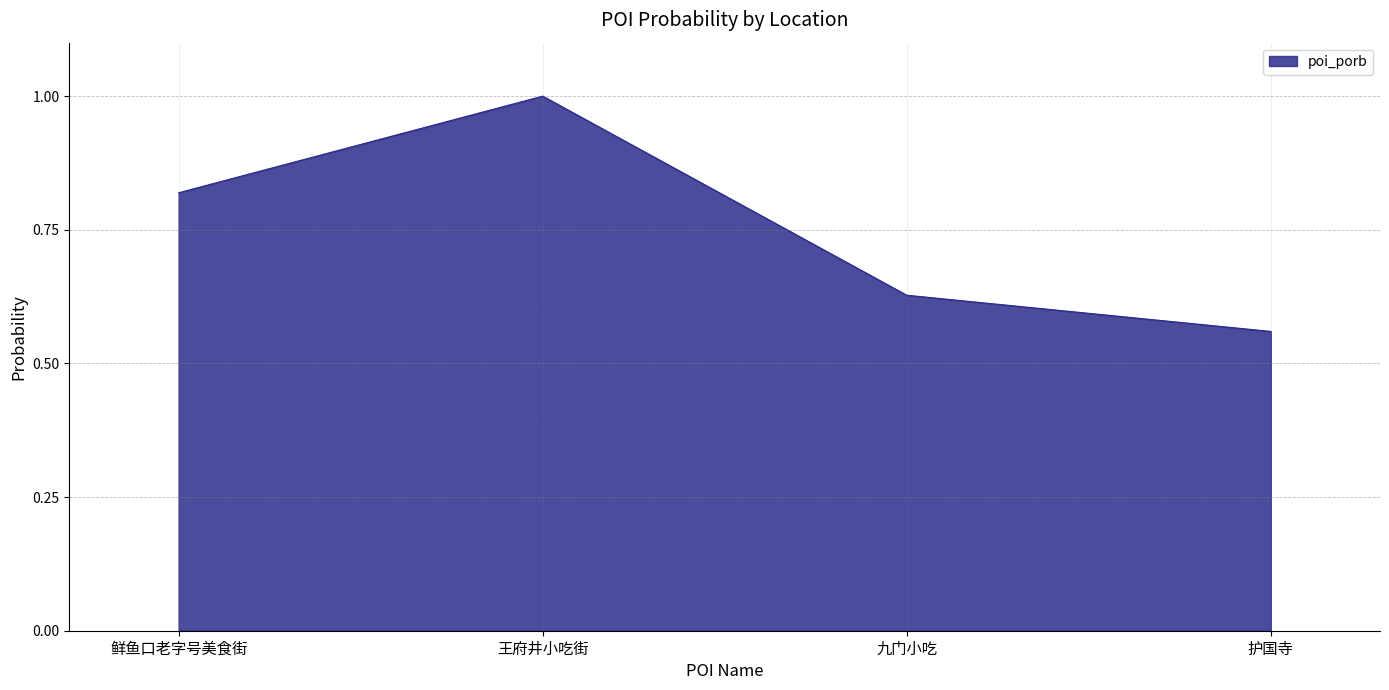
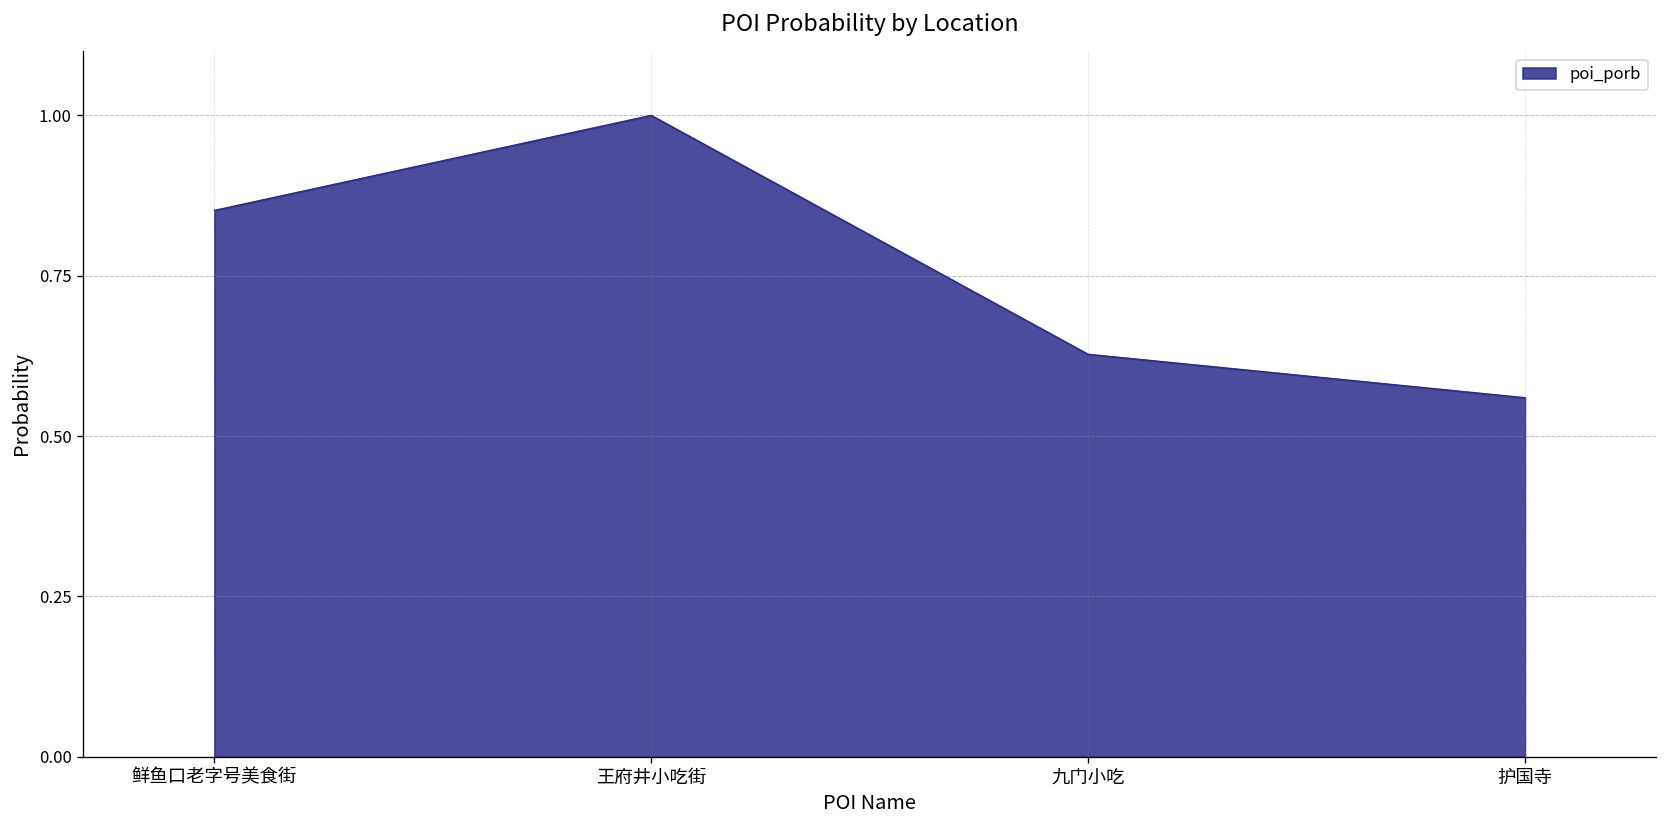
鲜鱼口老字号美食街: 0.82 -> 0.85
